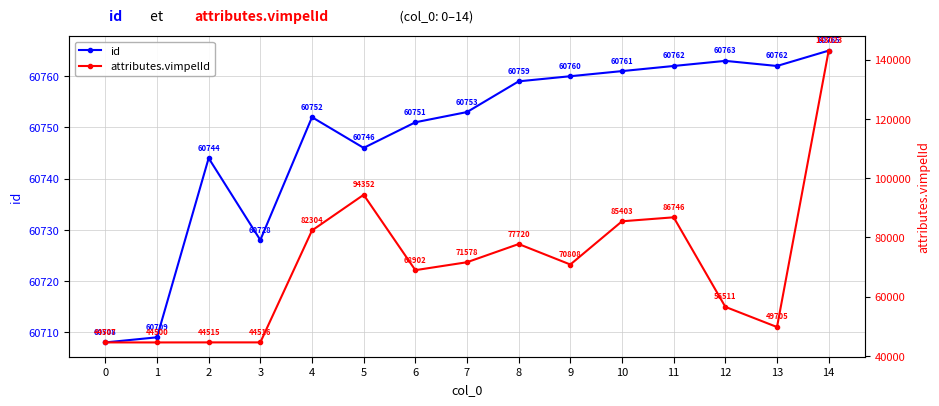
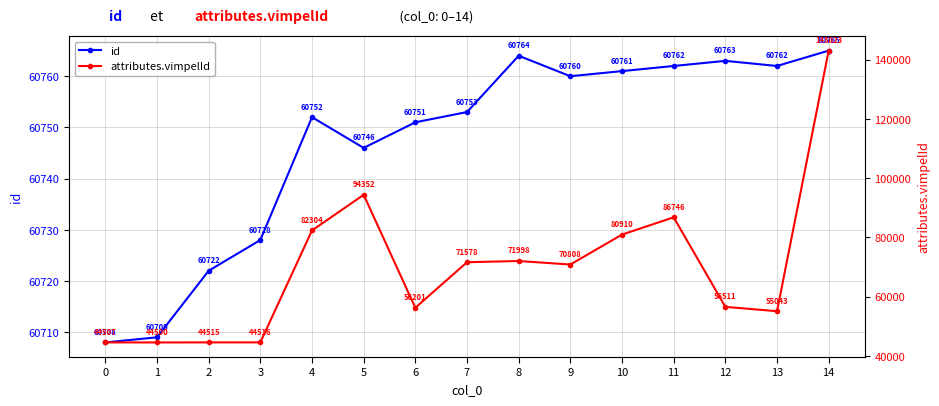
id, 2: 60744 -> 60722
id, 8: 60759 -> 60764
attributes.vimpelId, 6: 68902 -> 56201
attributes.vimpelId, 8: 77720 -> 71998
attributes.vimpelId, 10: 85403 -> 80910
attributes.vimpelId, 13: 49705 -> 55043
